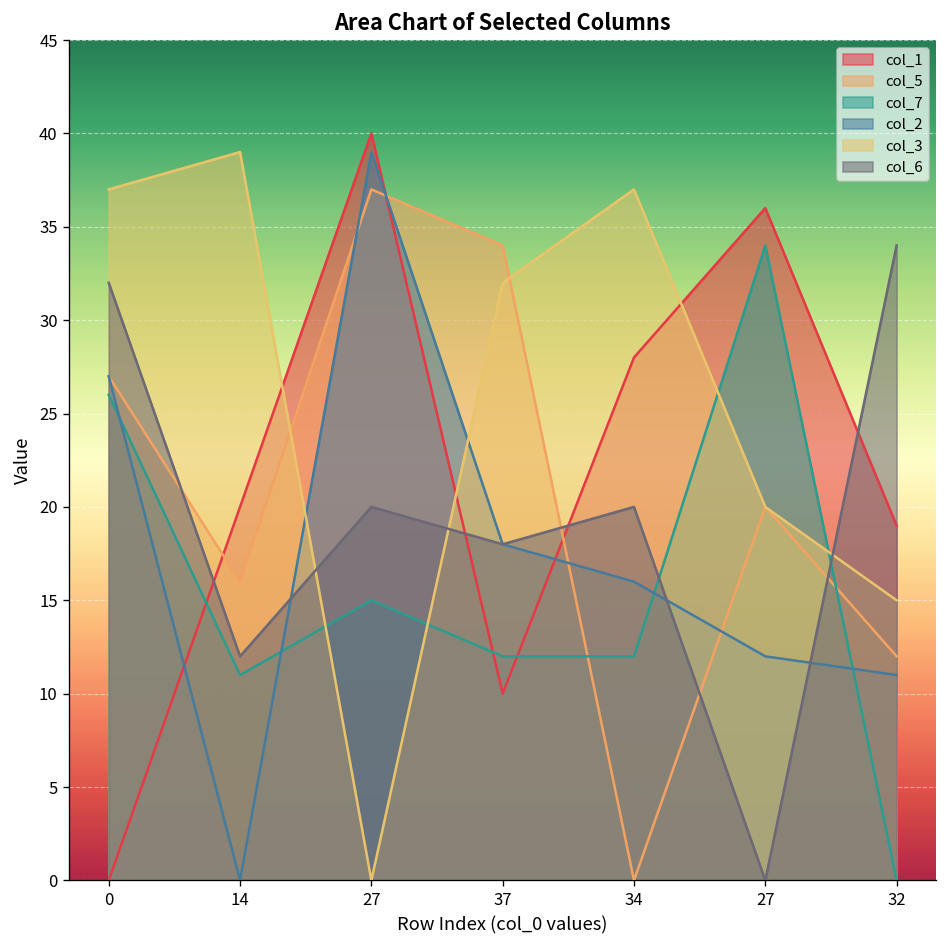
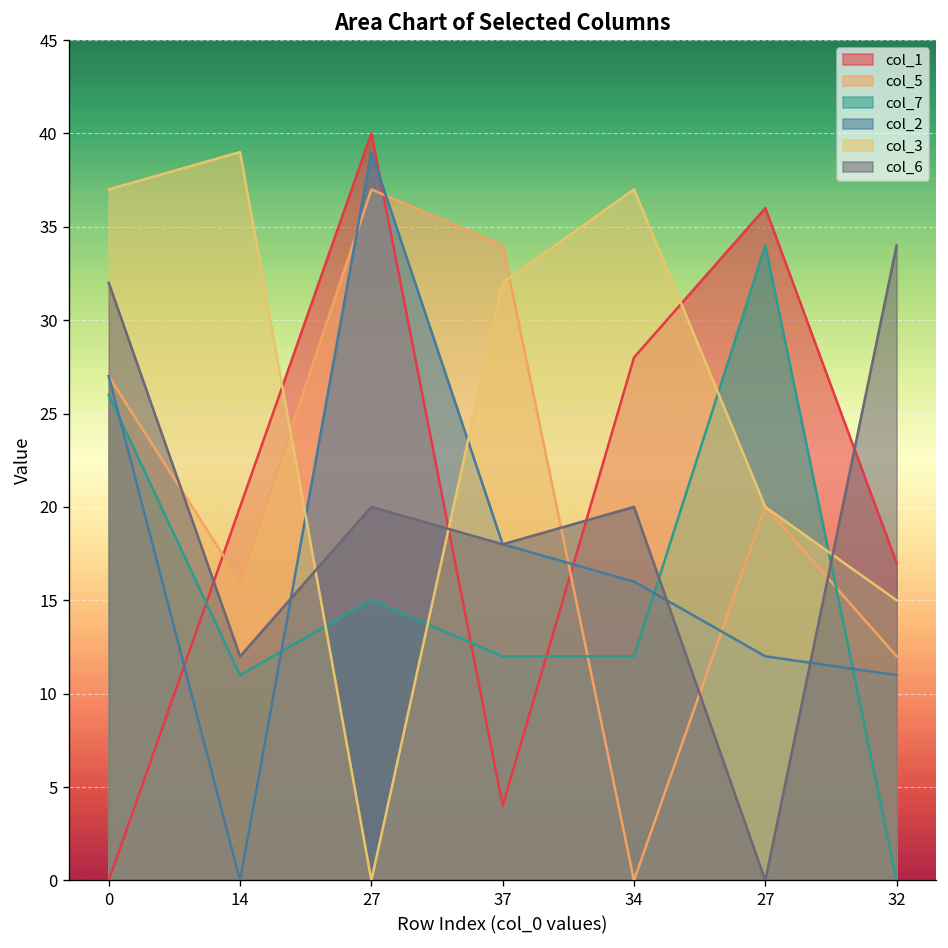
col_1, 37: 10 -> 4
col_1, 32: 19 -> 17
